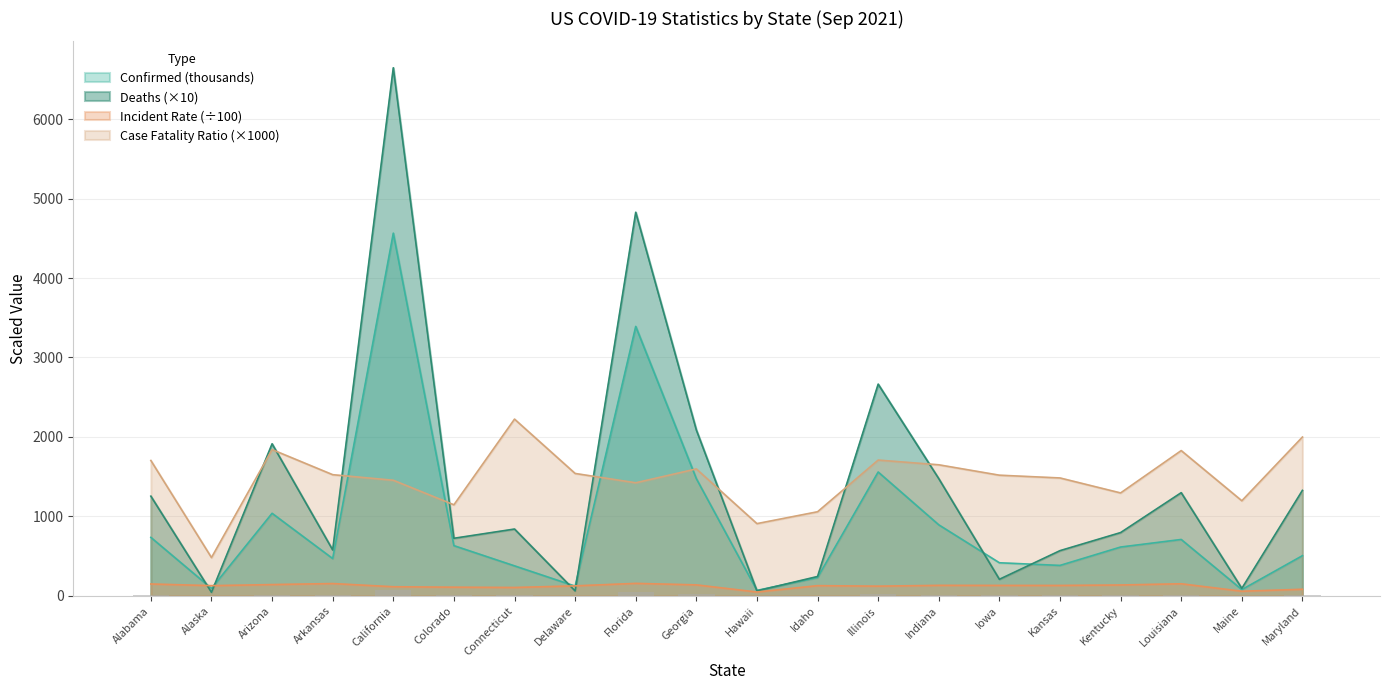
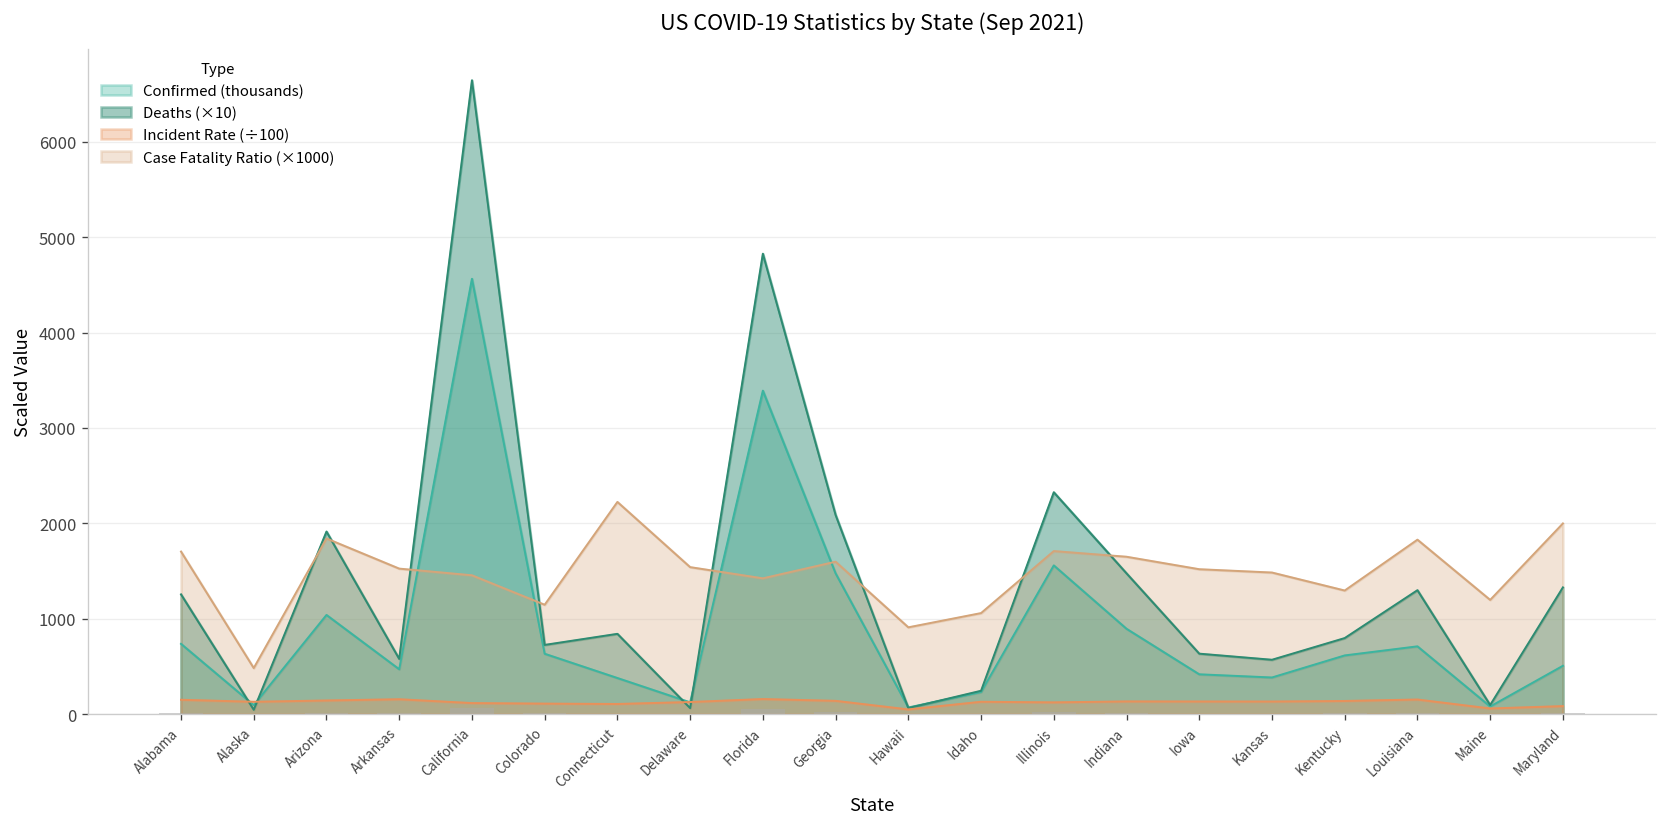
Deaths (×10), Illinois: 2700 -> 2300
Deaths (×10), Iowa: 200 -> 600
